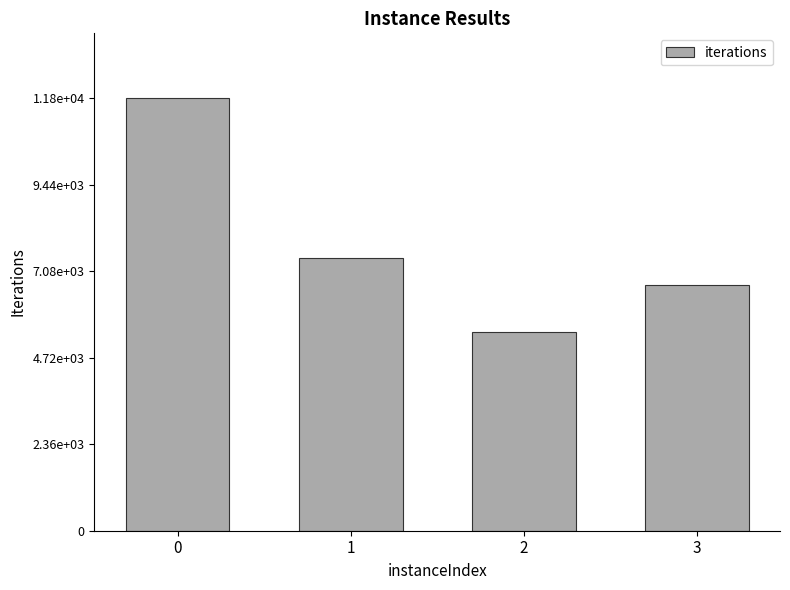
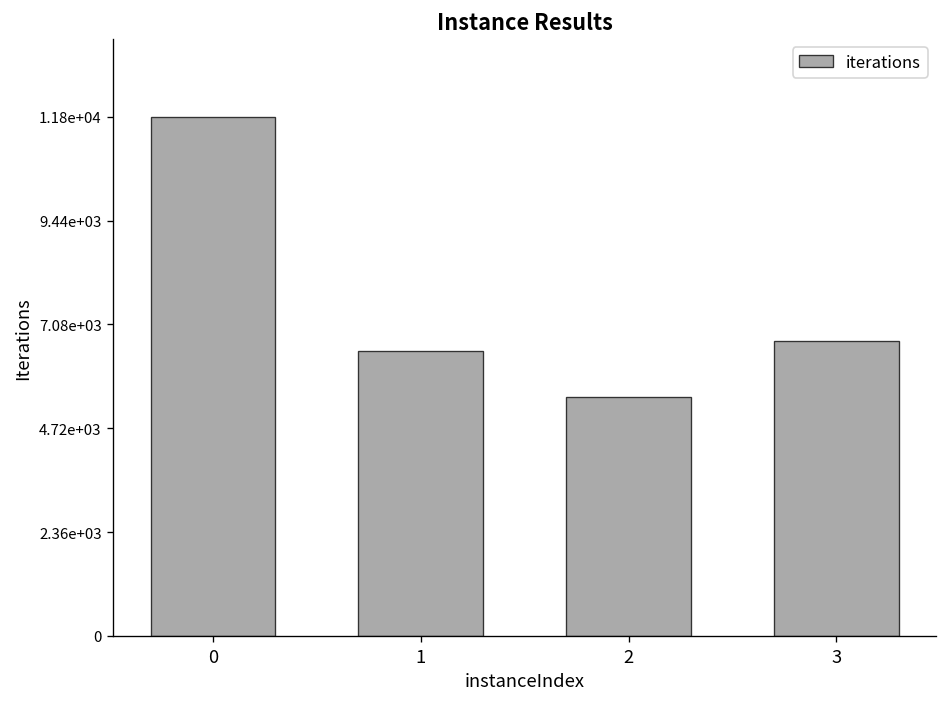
1: 7400 -> 6500
